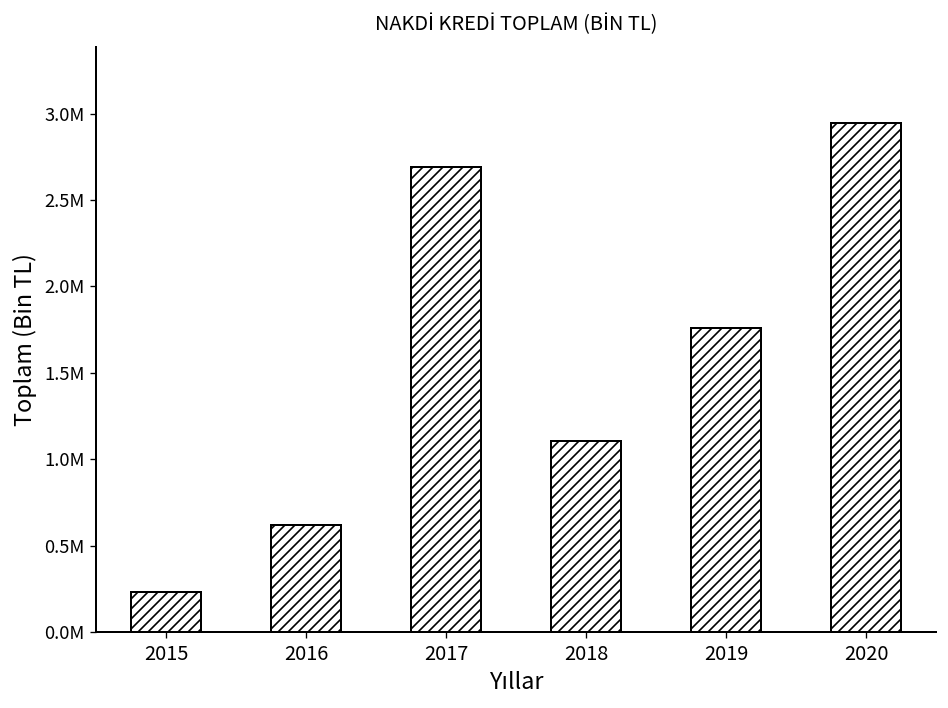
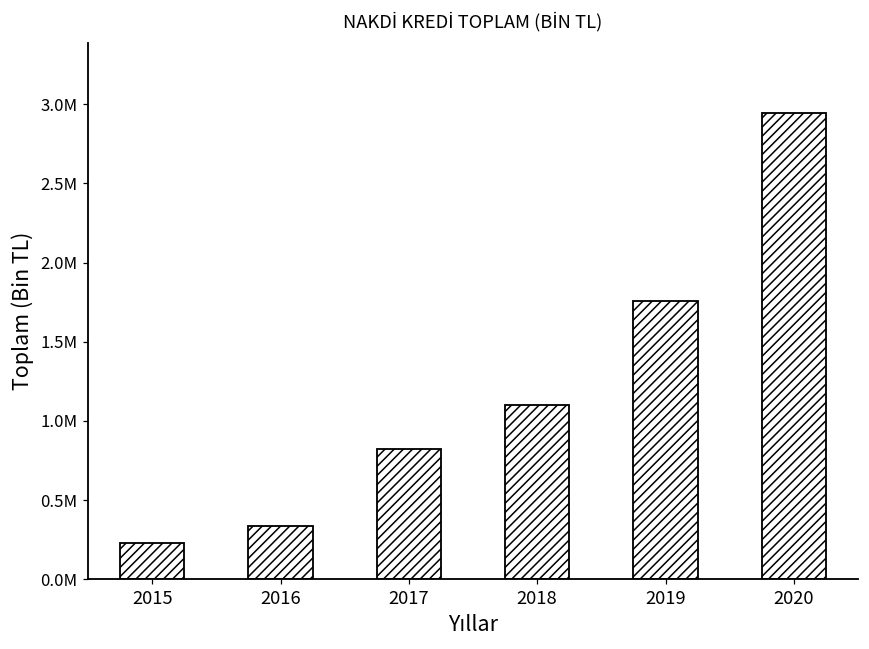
2016: 620000 -> 340000
2017: 2690000 -> 820000
